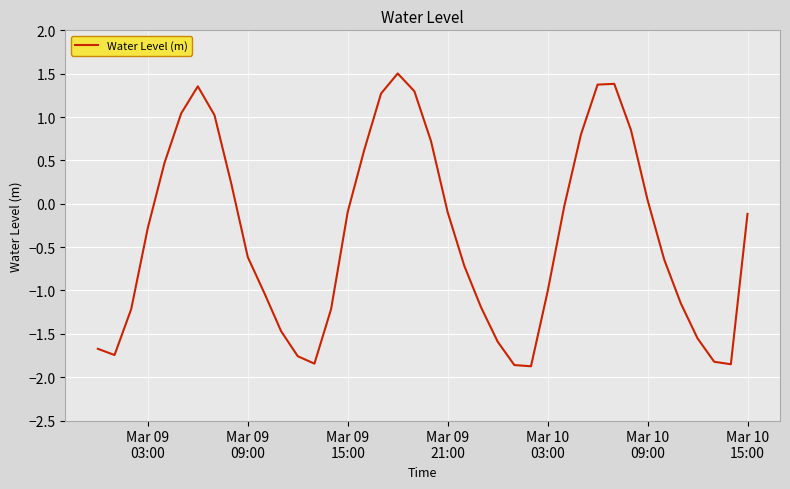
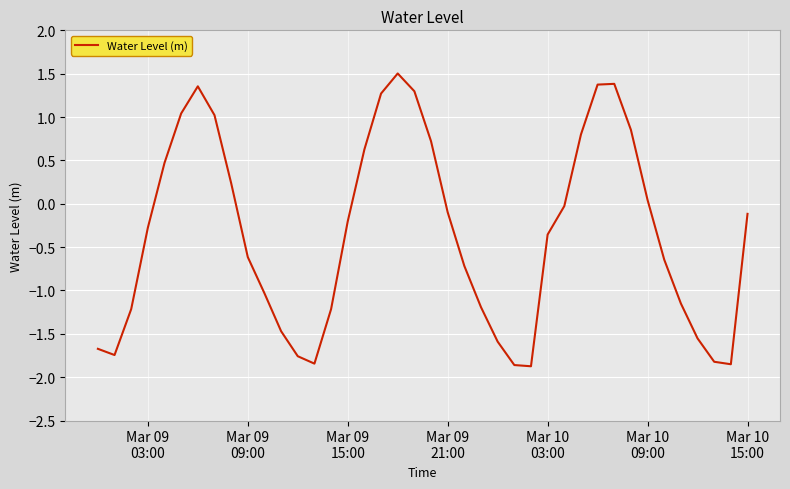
Mar 09 15:00: -0.1 -> -0.2
Mar 10 03:00: -1.0 -> -0.4
